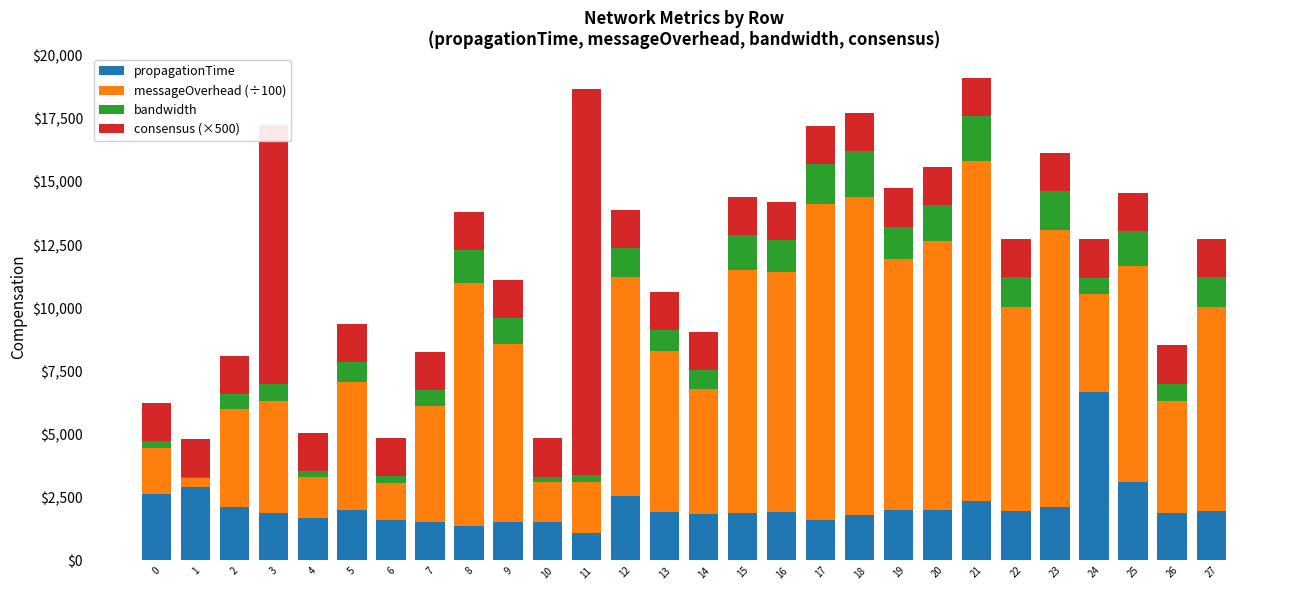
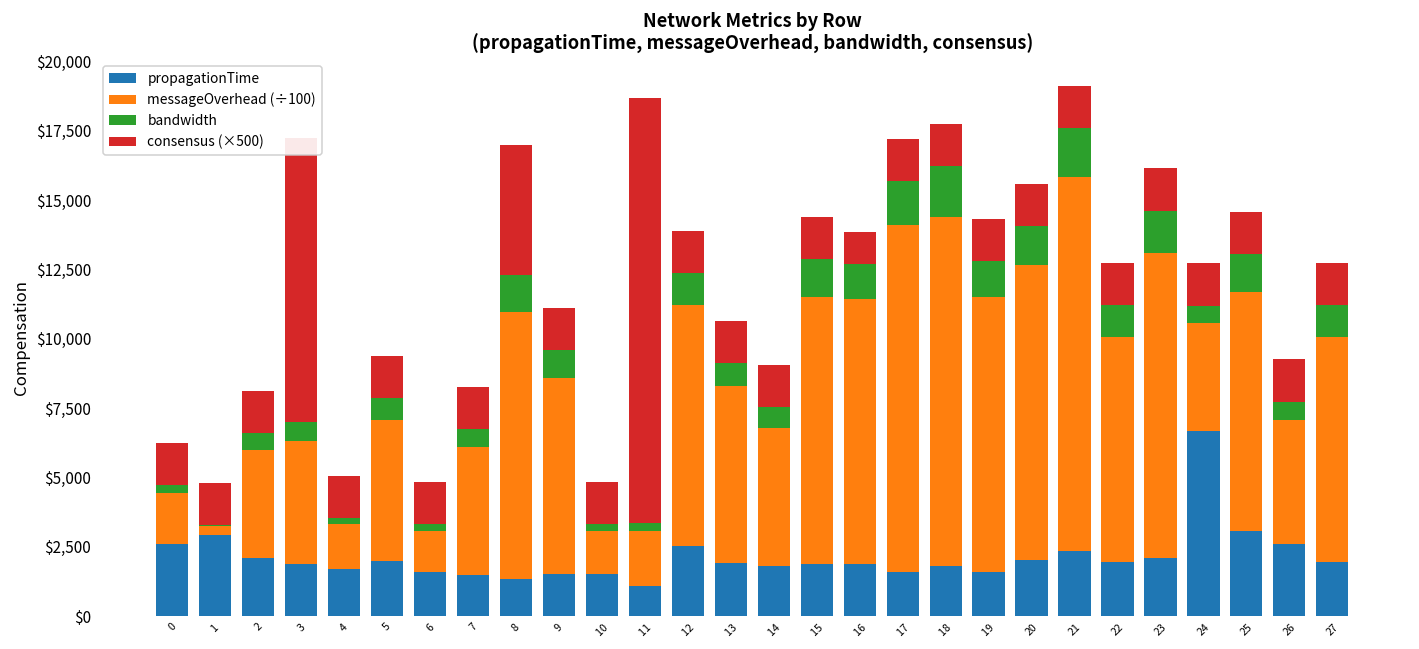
consensus (×500), 8: $1,500 -> $4,700
consensus (×500), 16: $1,500 -> $1,200
propagationTime, 19: $2,000 -> $1,600
propagationTime, 26: $1,900 -> $2,600
